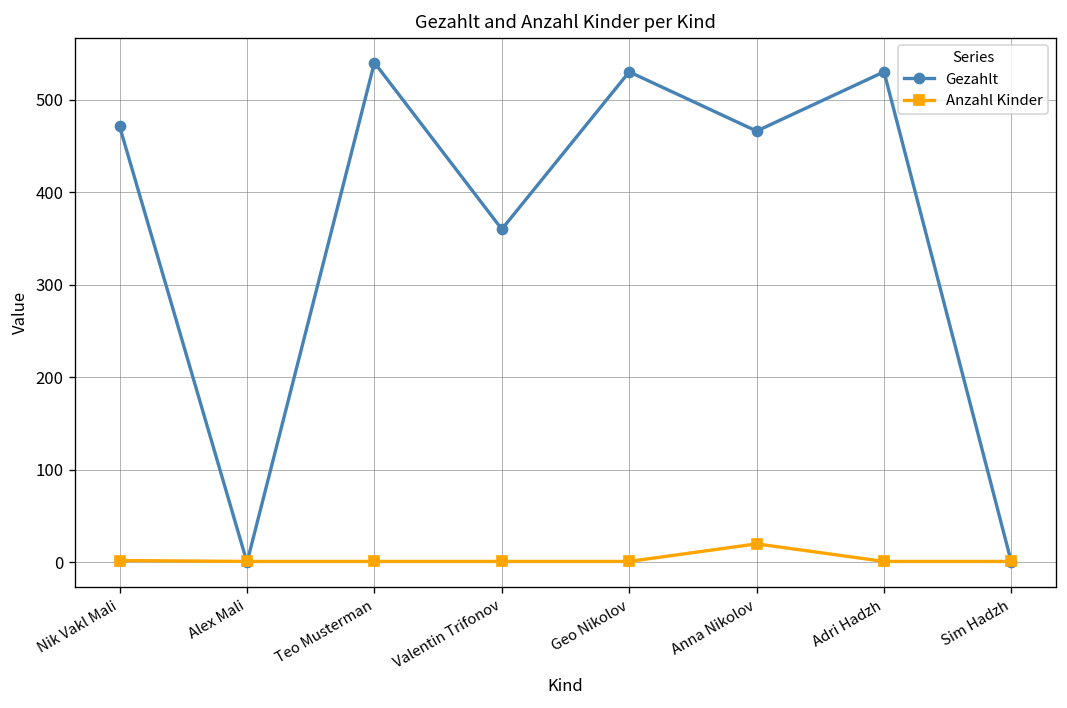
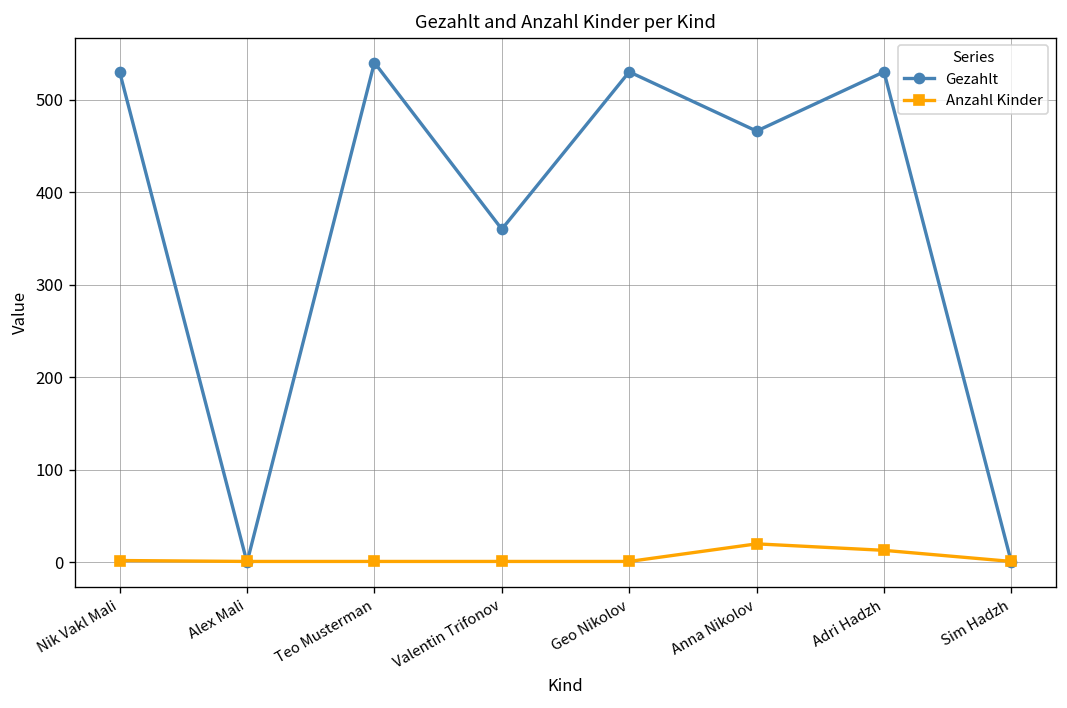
Gezahlt, Nik Vakl Mali: 470 -> 530
Anzahl Kinder, Adri Hadzh: 0 -> 10
